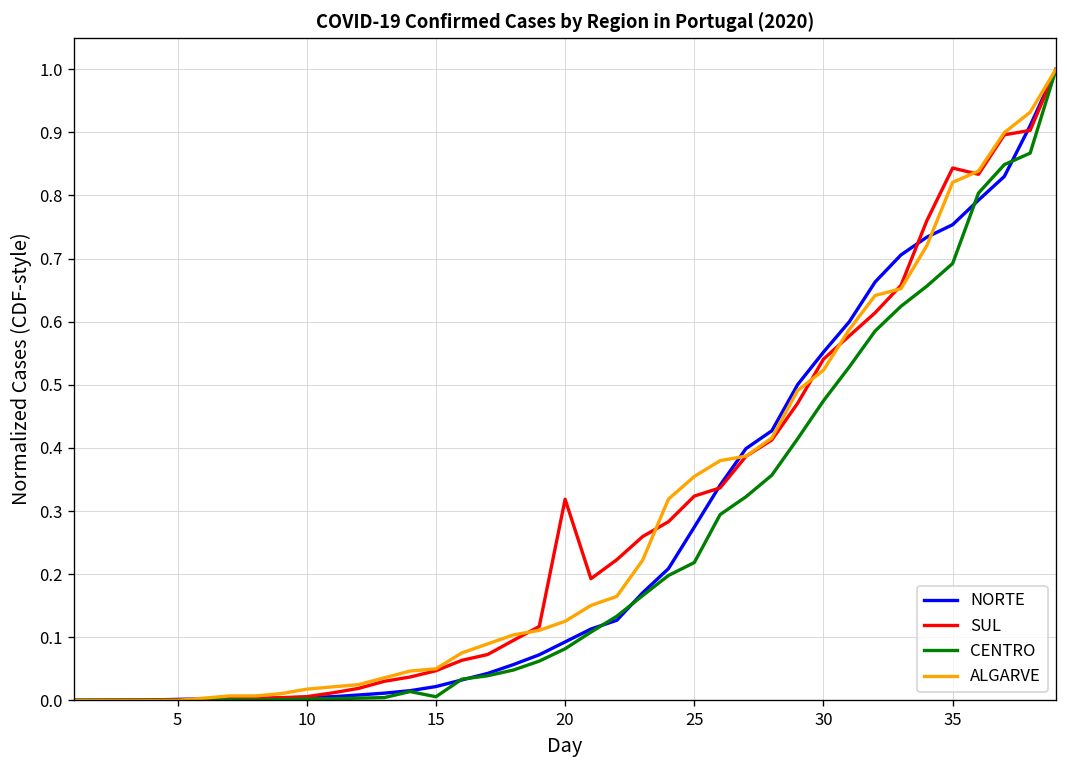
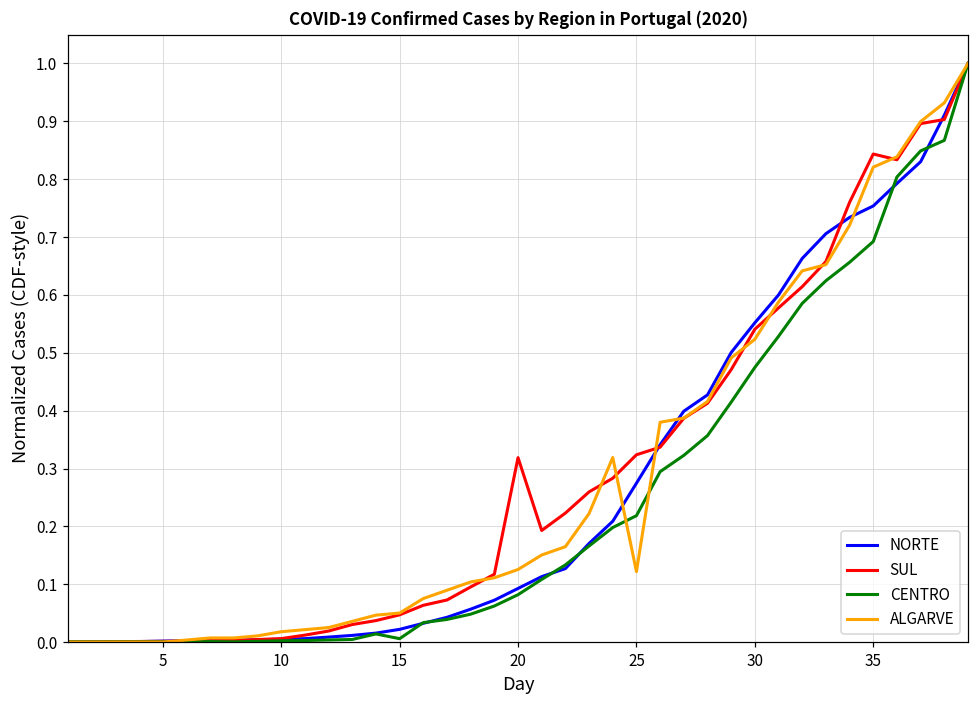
ALGARVE, 25: 0.35 -> 0.12
